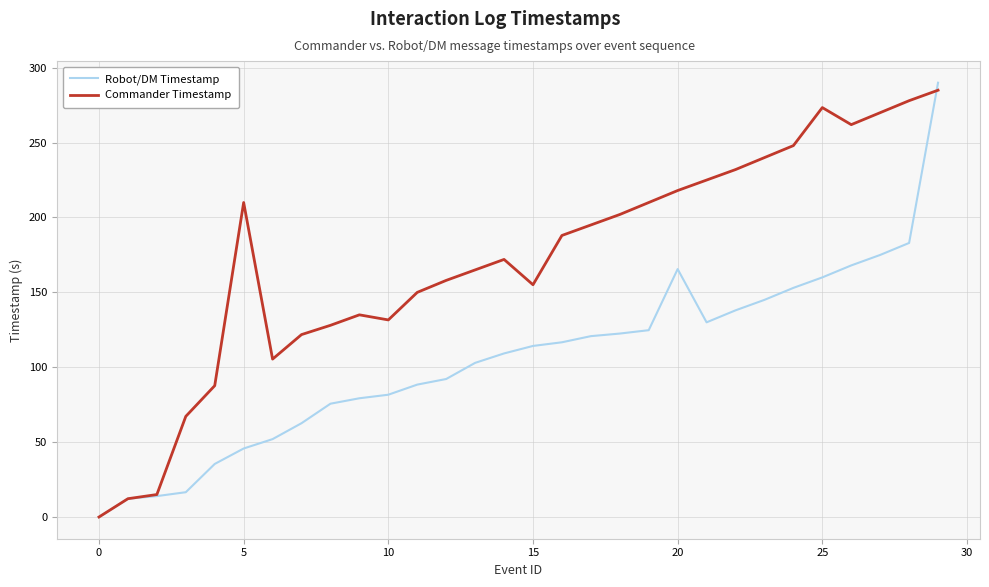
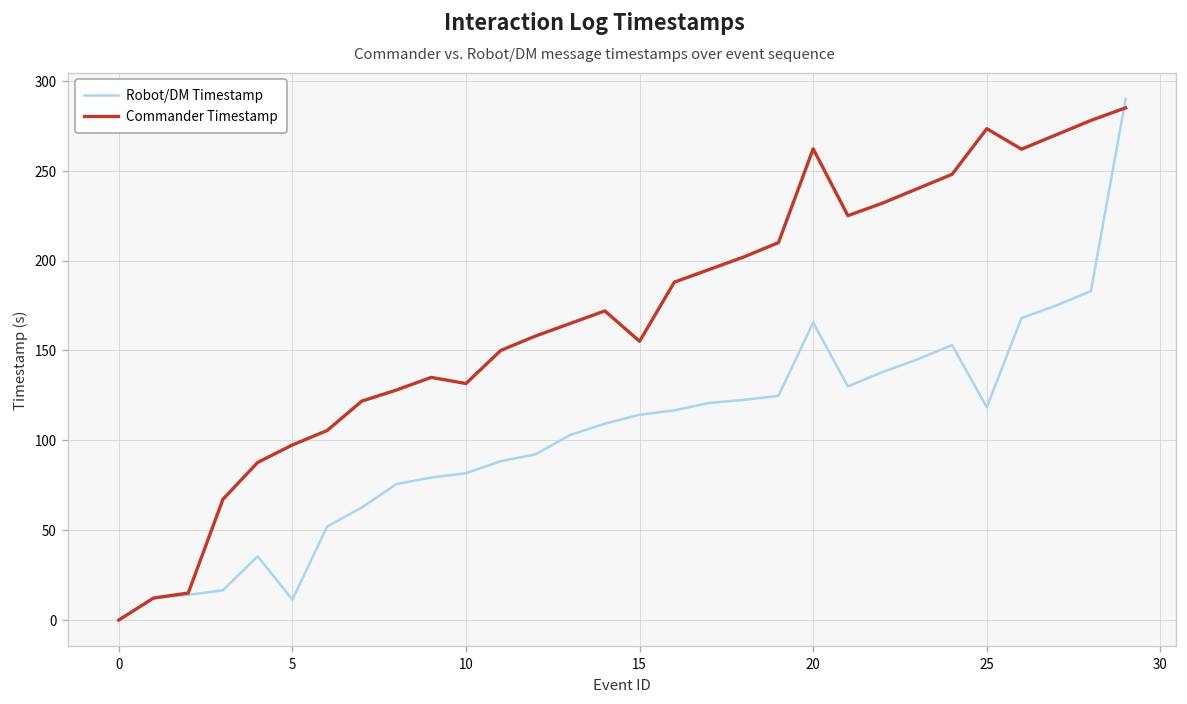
Robot/DM Timestamp, 5: 46 -> 11
Commander Timestamp, 5: 210 -> 97
Commander Timestamp, 20: 218 -> 262
Robot/DM Timestamp, 25: 160 -> 118
